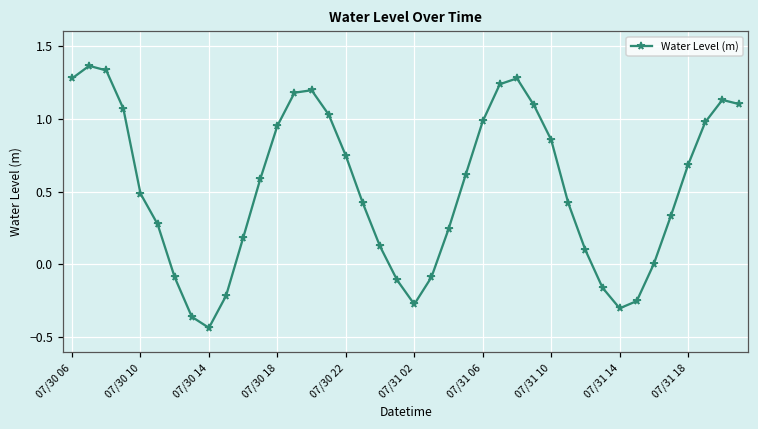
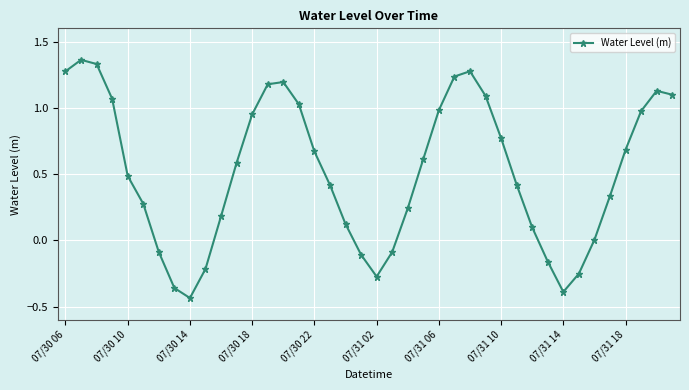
07/30 22: 0.75 -> 0.67
07/31 10: 0.85 -> 0.77
07/31 14: -0.30 -> -0.39
